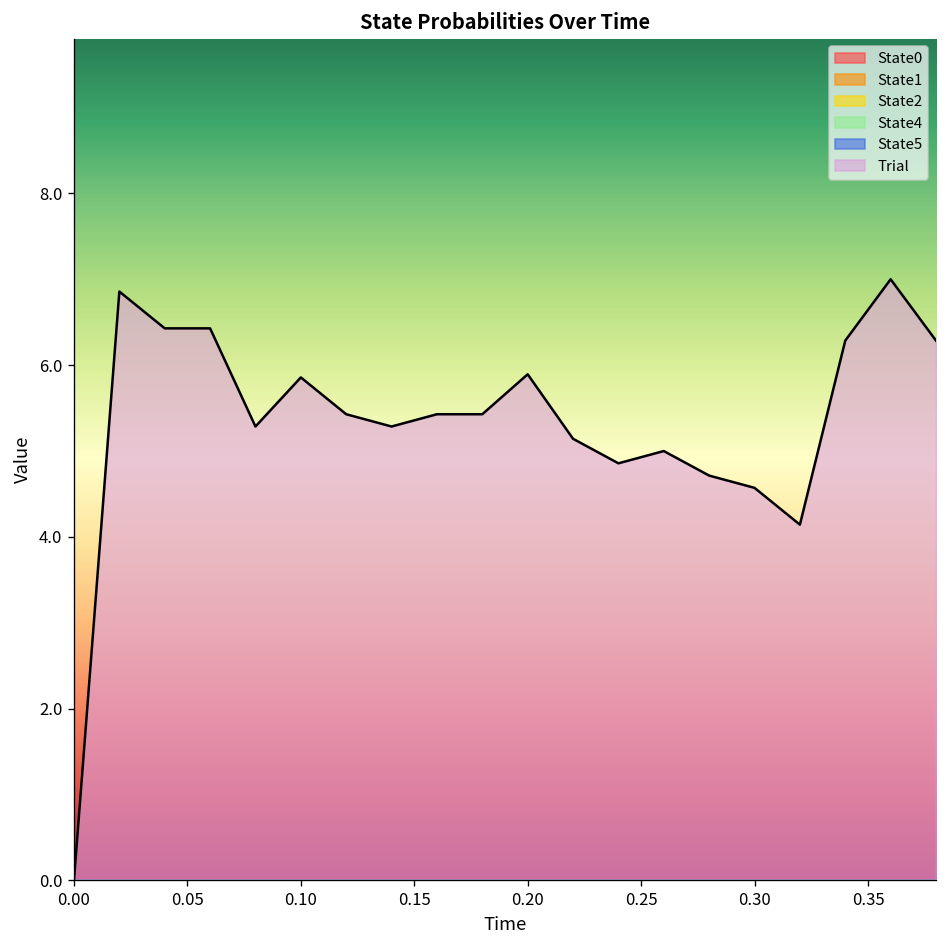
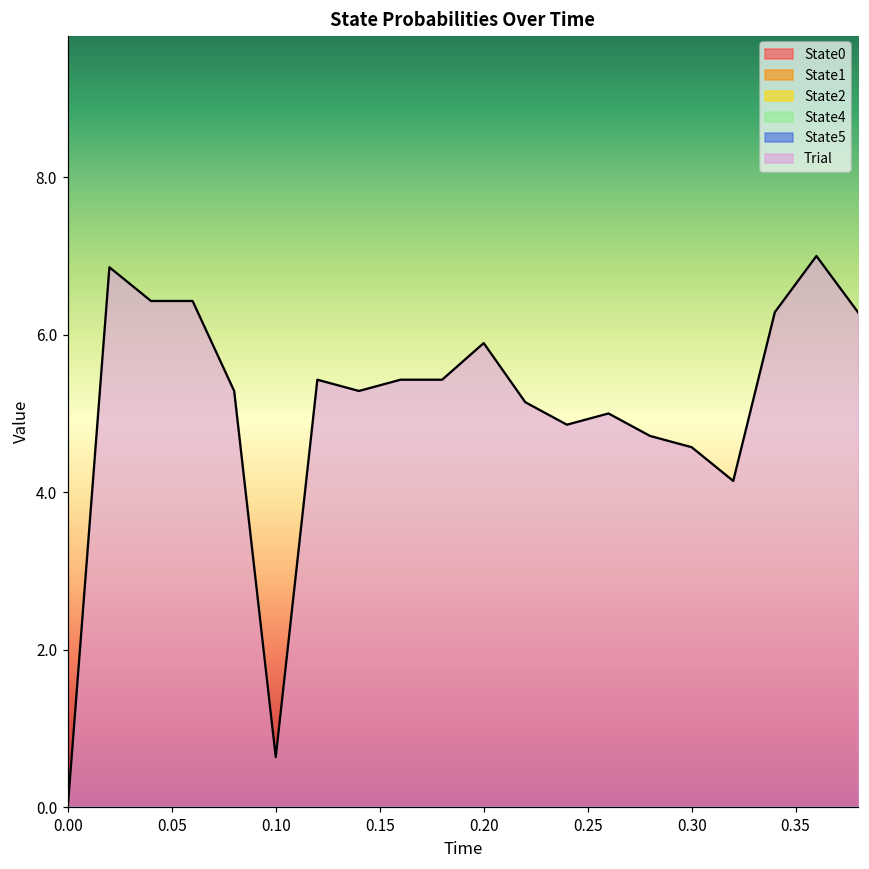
Trial, 0.10: 5.9 -> 0.6
